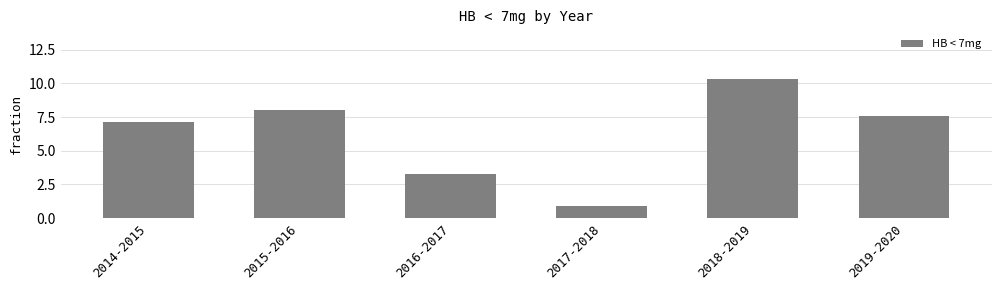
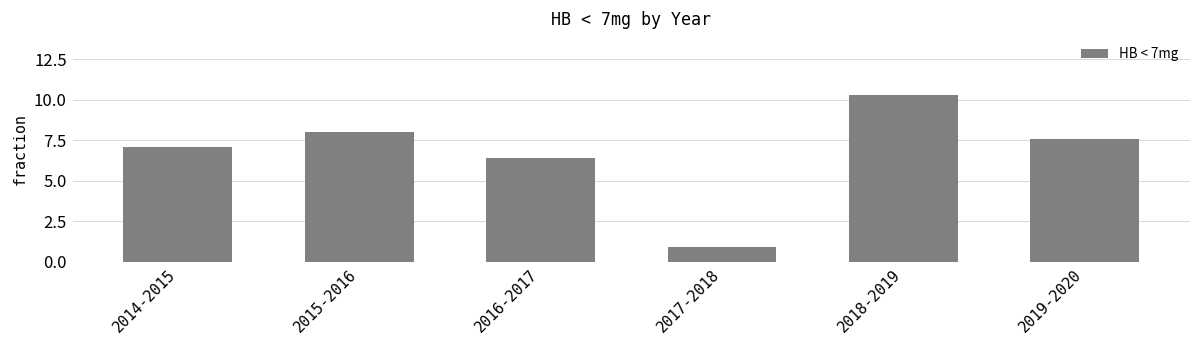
2016-2017: 3.3 -> 6.4
